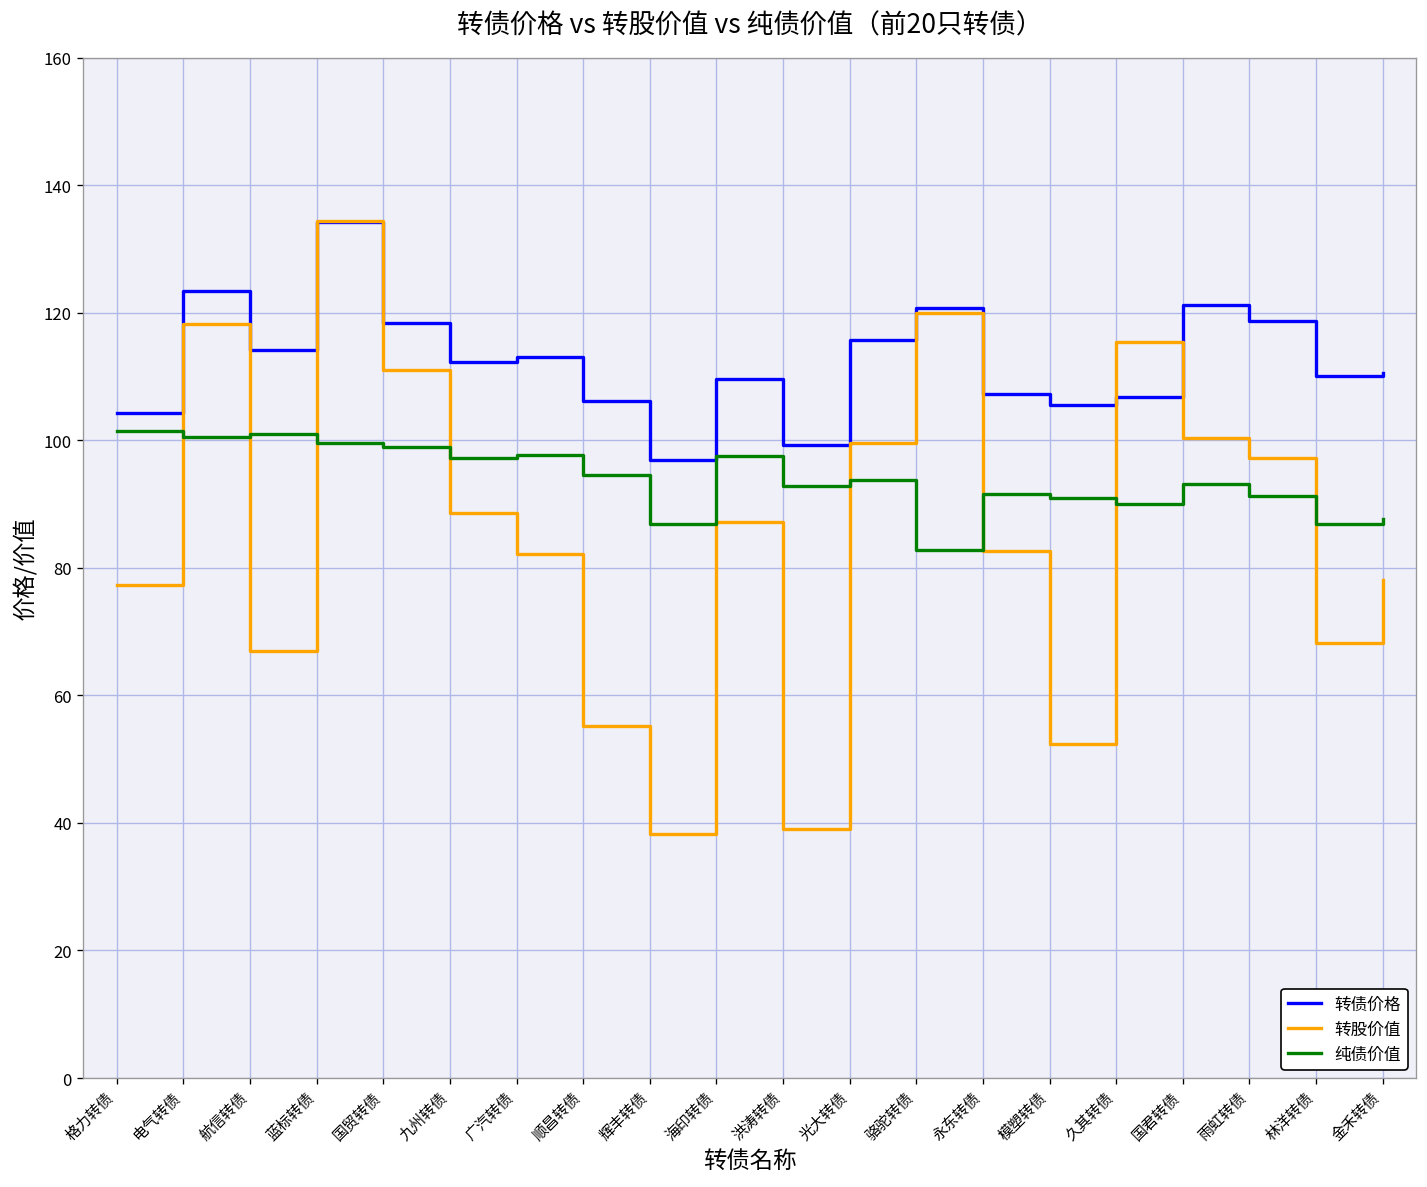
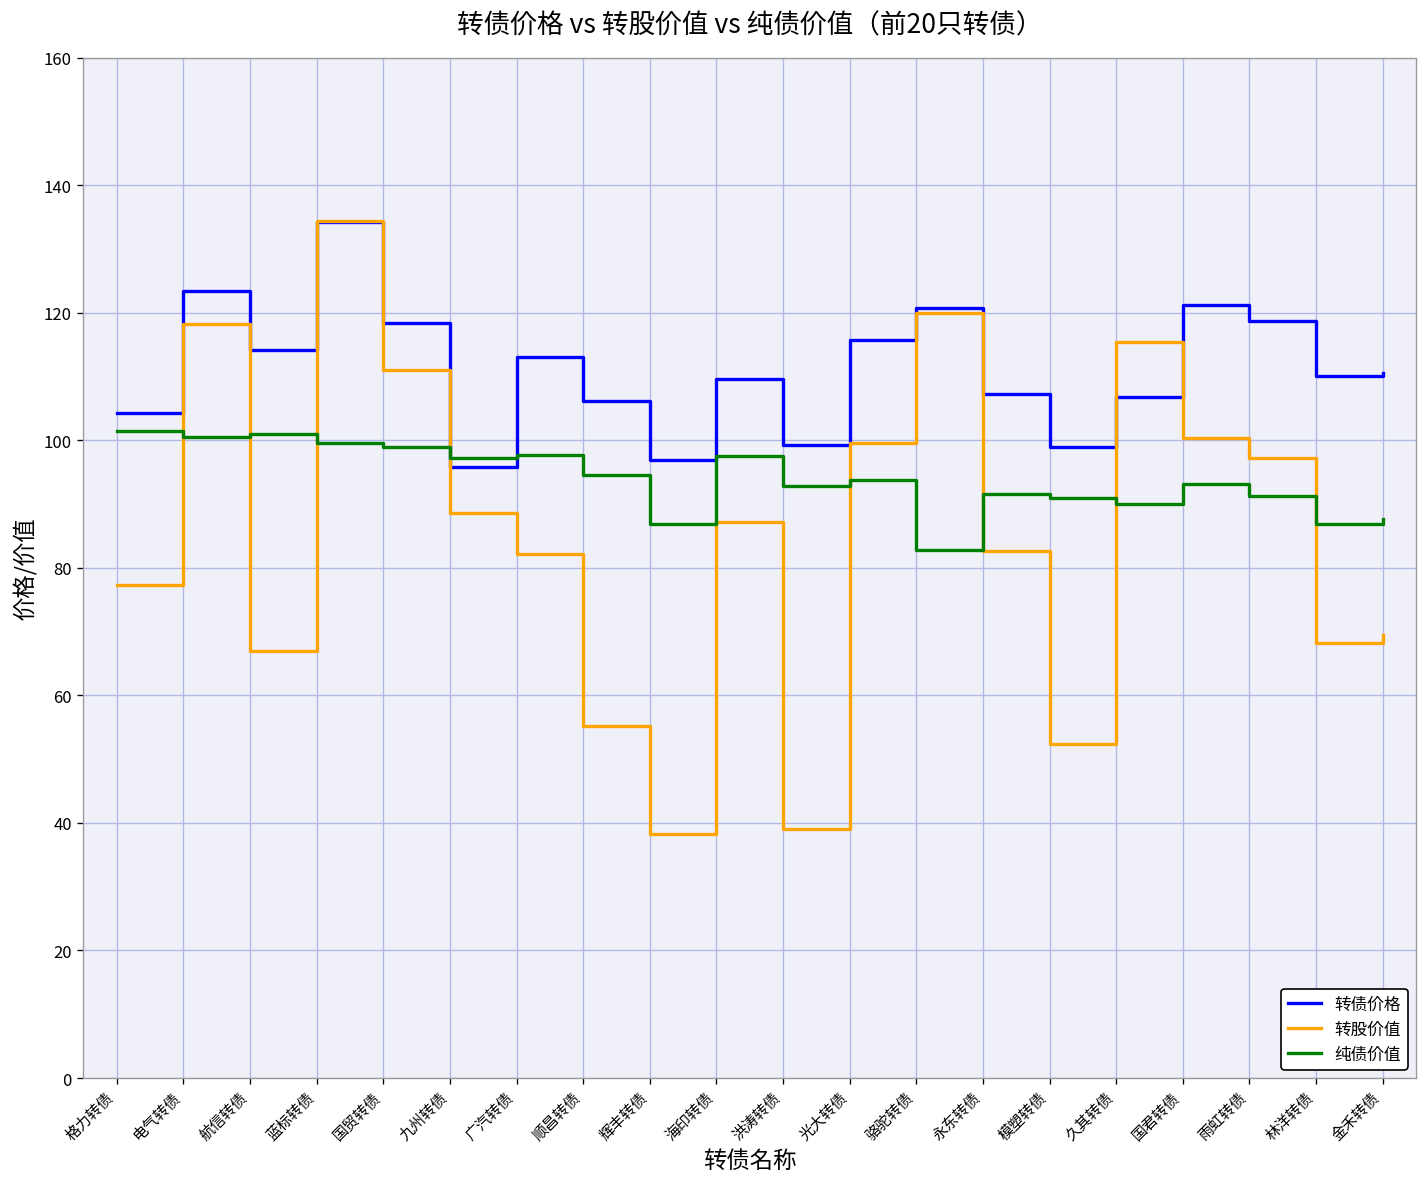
转债价格, 九州转债: 112 -> 96
转债价格, 模塑转债: 106 -> 99
转股价值, 金禾转债: 78 -> 70
